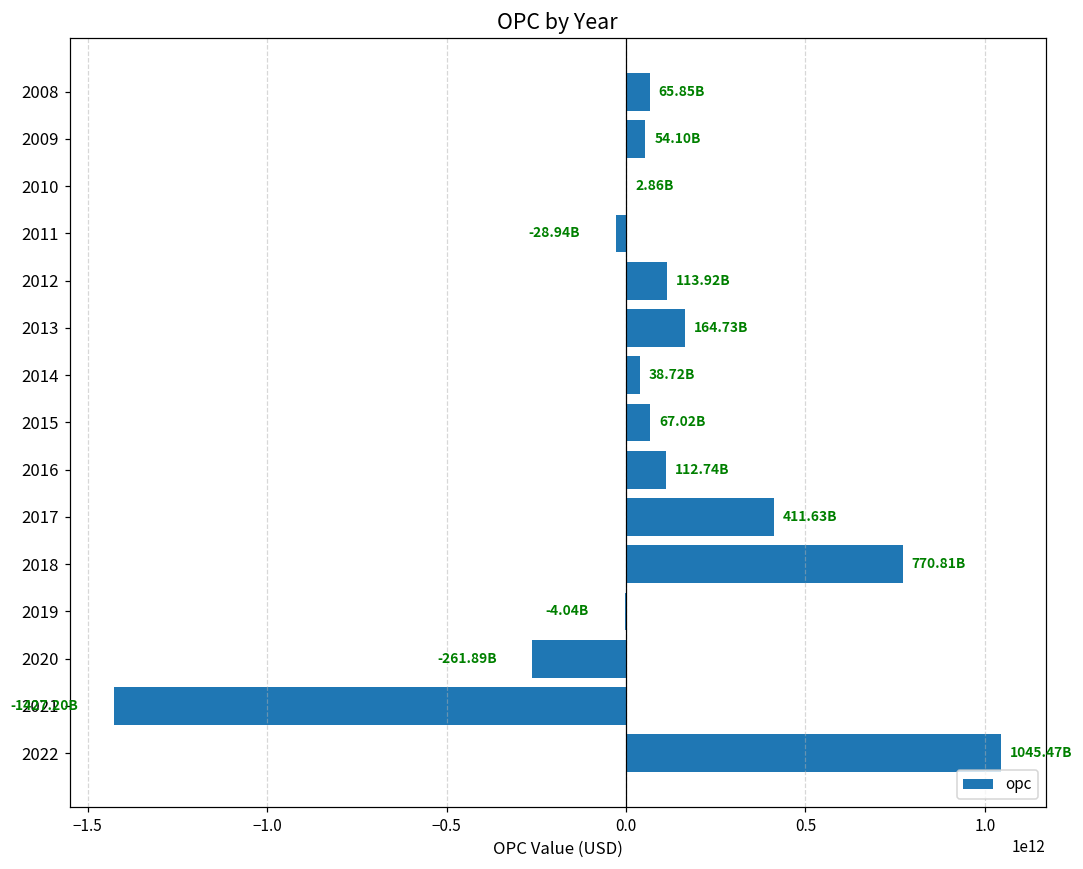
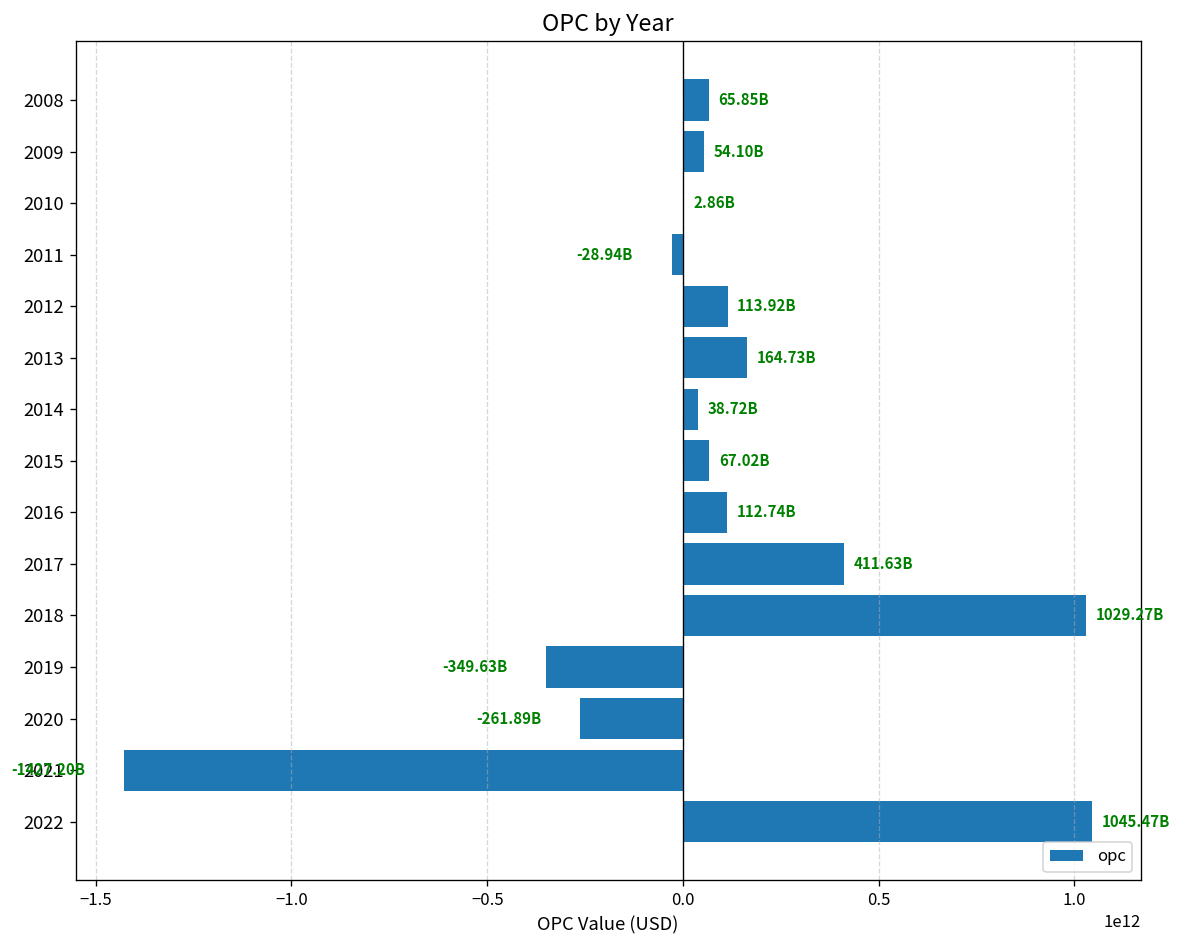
2018: 770.81B -> 1029.27B
2019: -4.04B -> -349.63B
